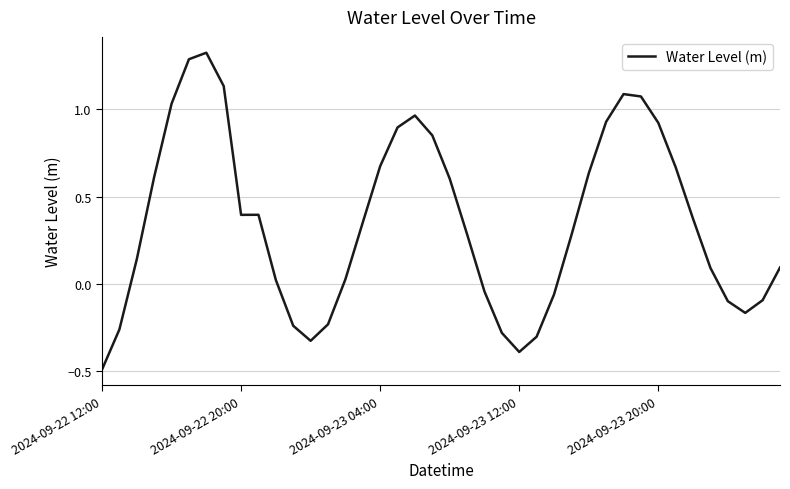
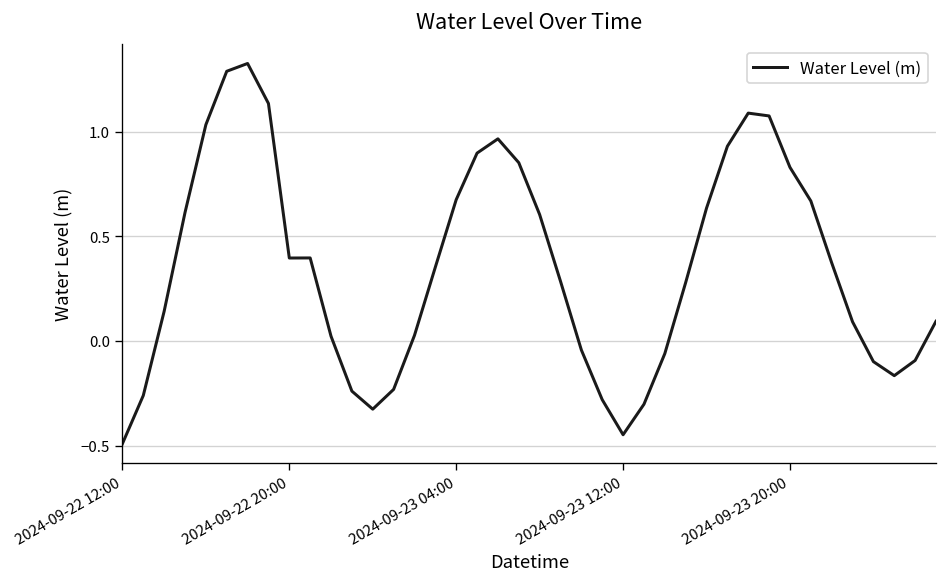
2024-09-23 12:00: -0.39 -> -0.45
2024-09-23 20:00: 0.92 -> 0.83
